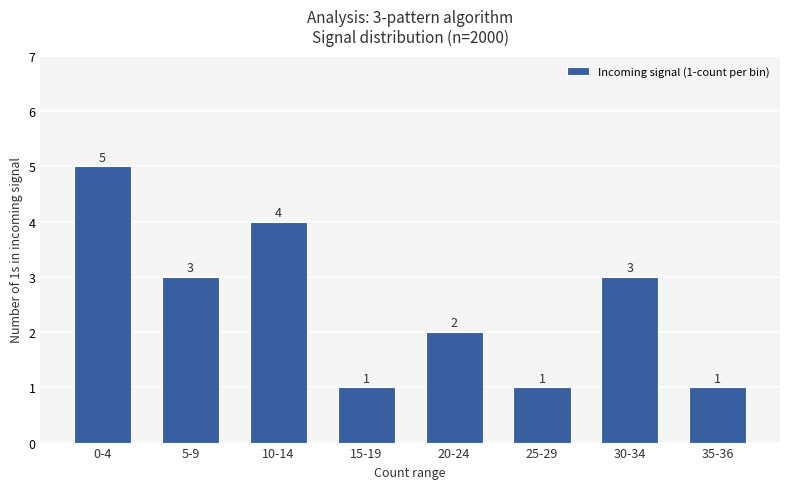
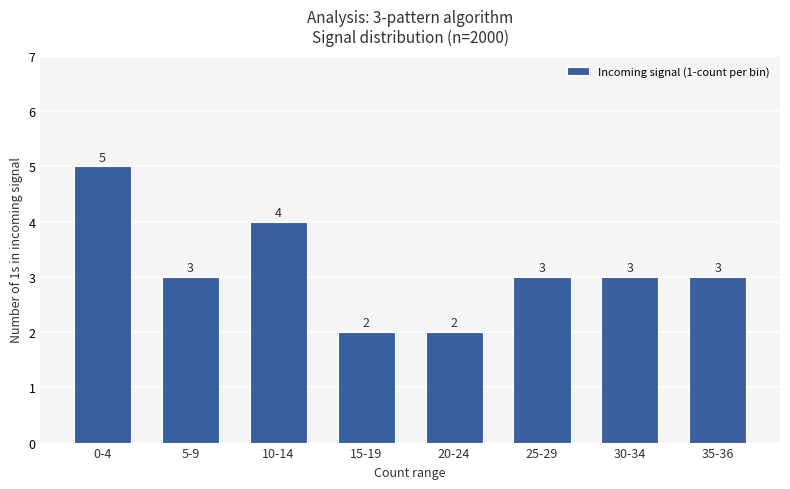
15-19: 1 -> 2
25-29: 1 -> 3
35-36: 1 -> 3
